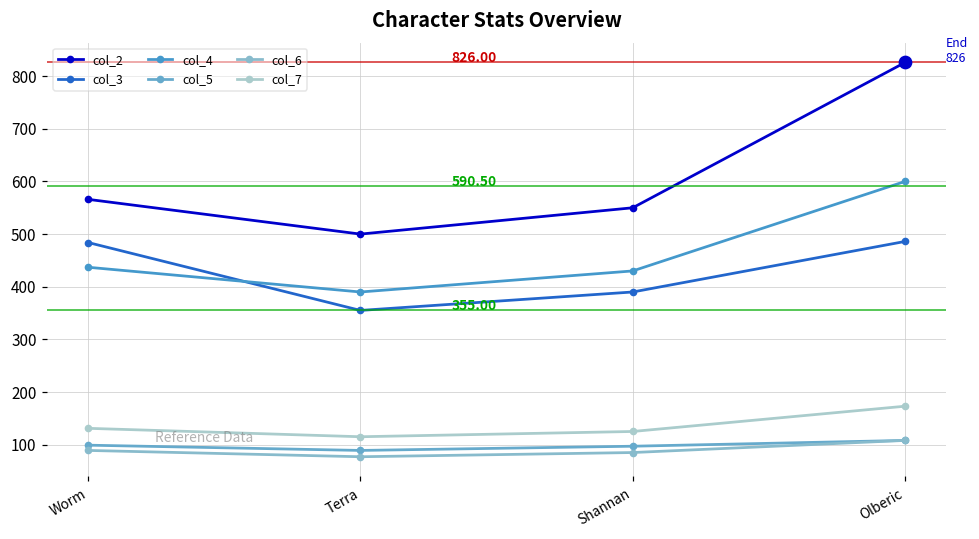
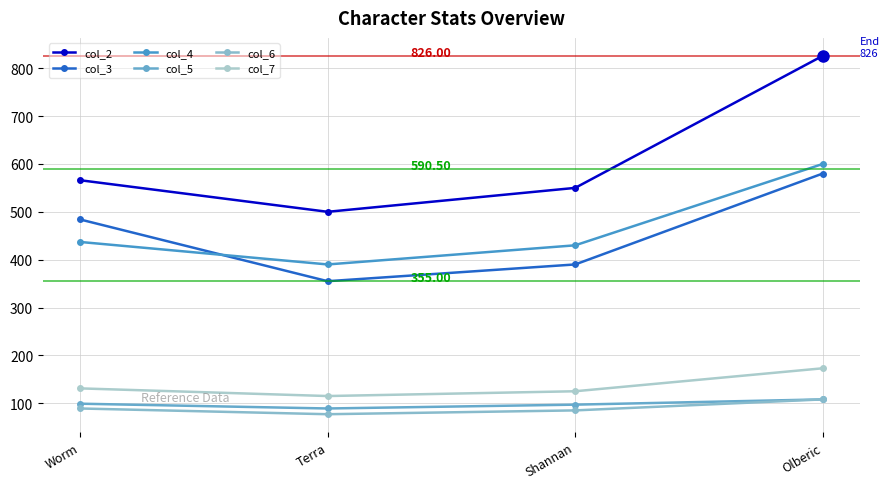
col_3, Olberic: 490 -> 580
